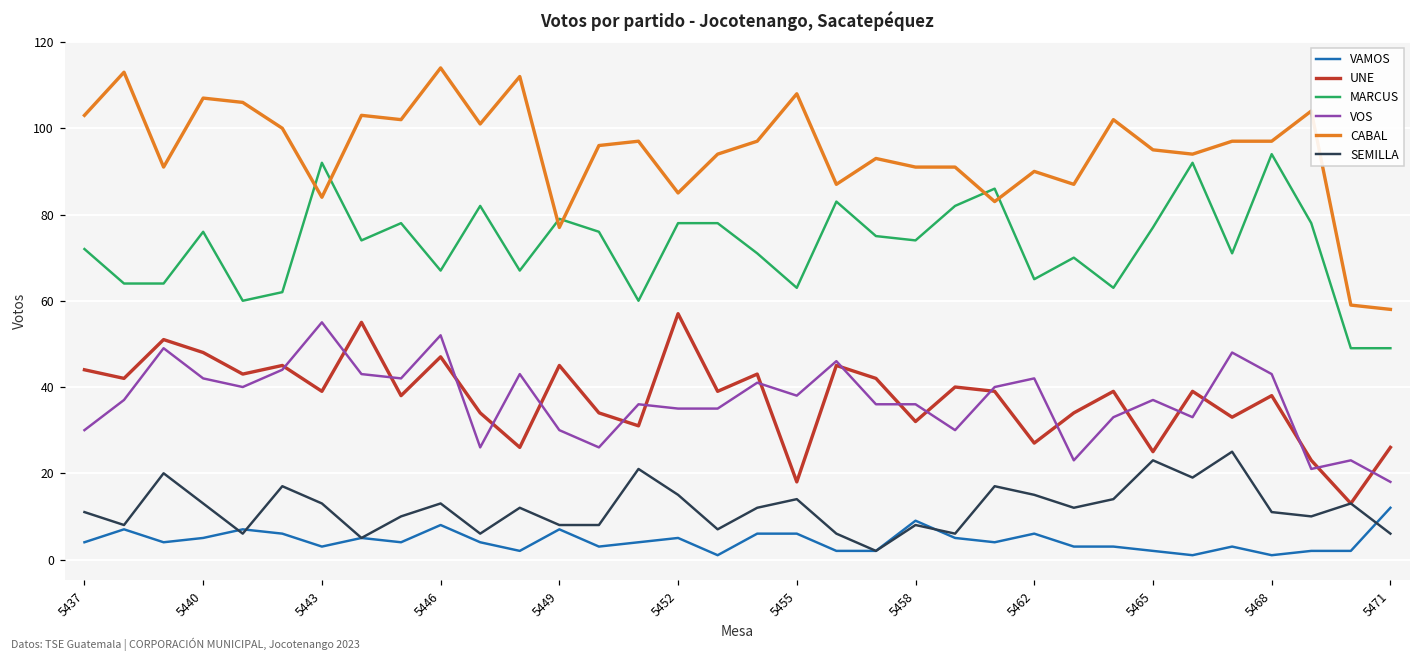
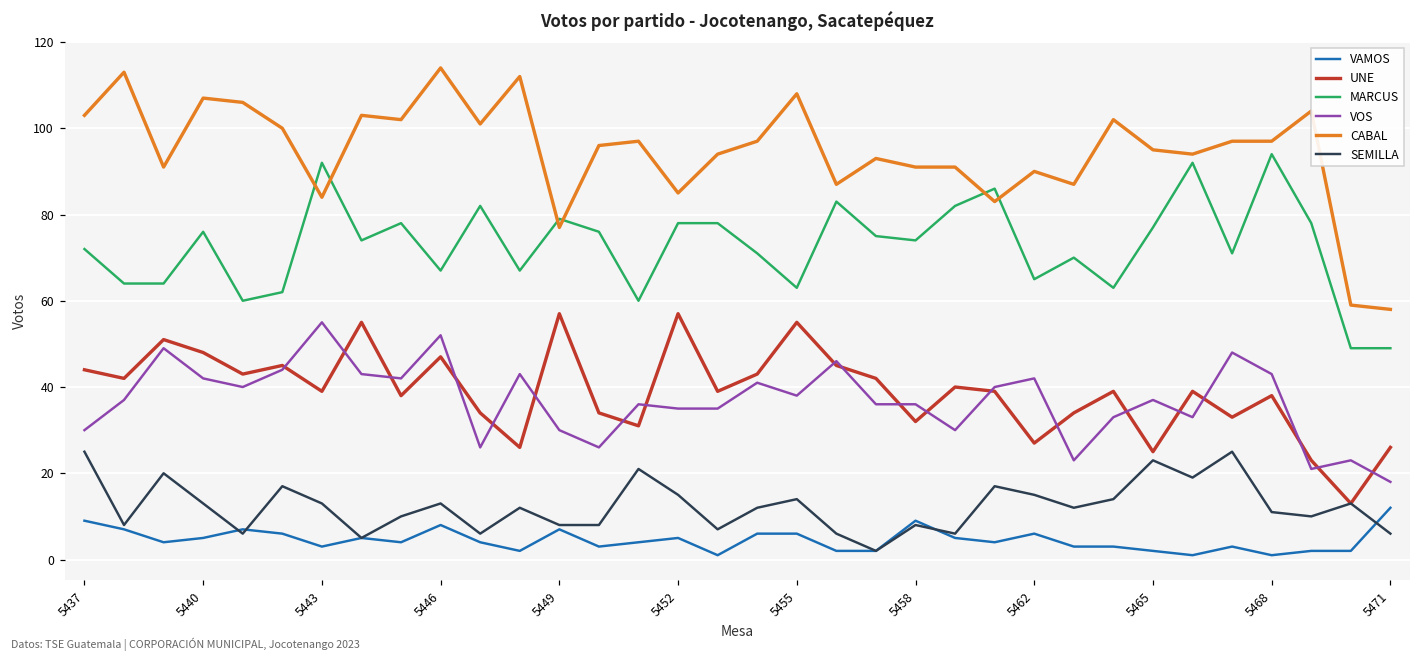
VAMOS, 5437: 4 -> 9
SEMILLA, 5437: 11 -> 25
UNE, 5449: 45 -> 57
UNE, 5455: 18 -> 55
